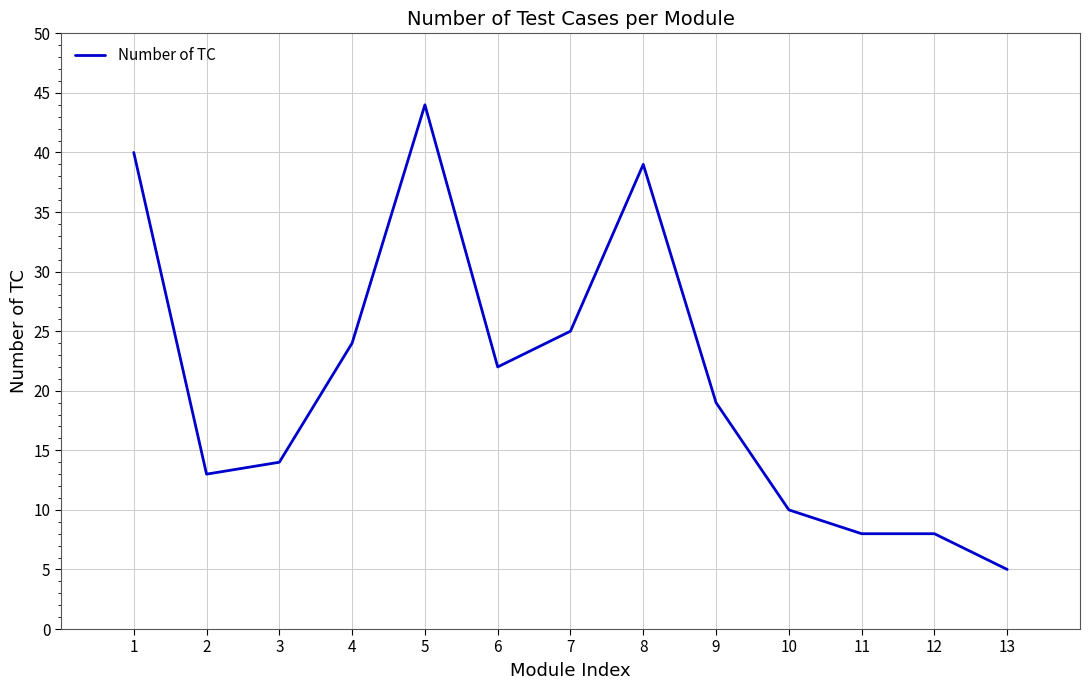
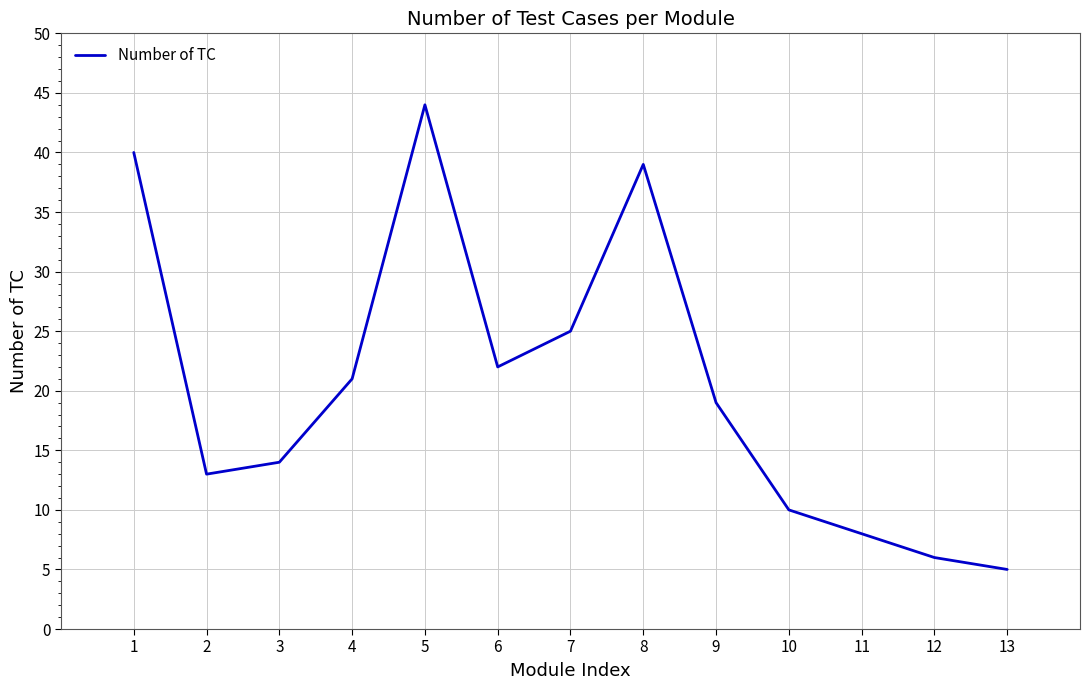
4: 24 -> 21
12: 8 -> 6
